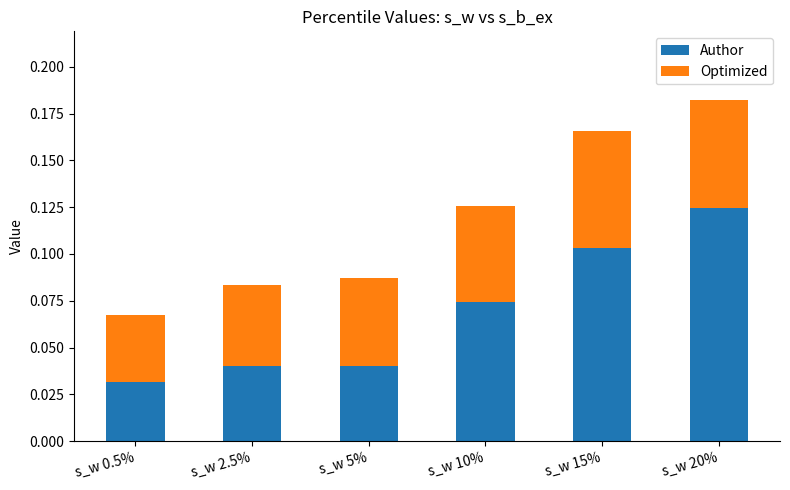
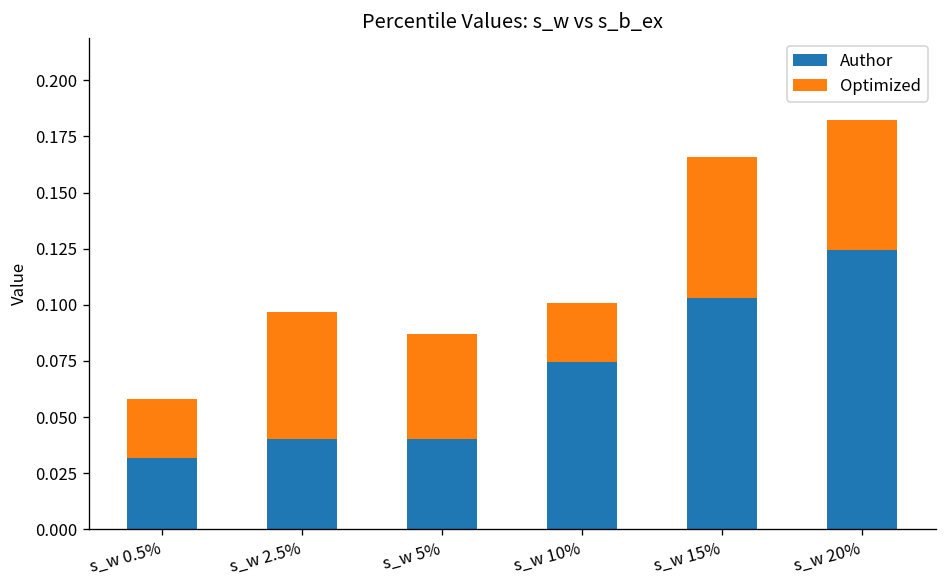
Optimized, s_w 0.5%: 0.036 -> 0.026
Optimized, s_w 2.5%: 0.043 -> 0.057
Optimized, s_w 10%: 0.051 -> 0.026
